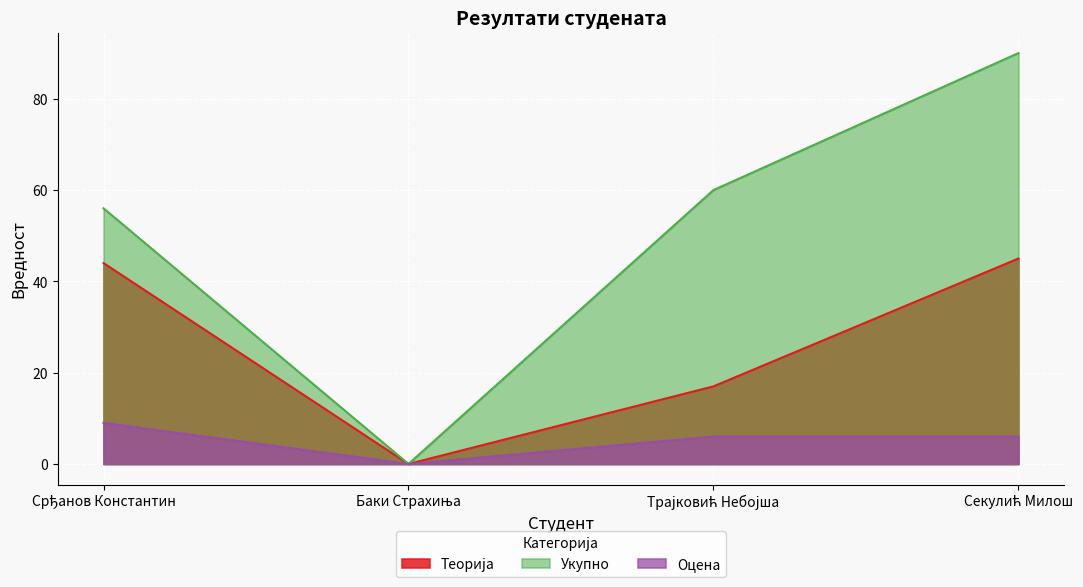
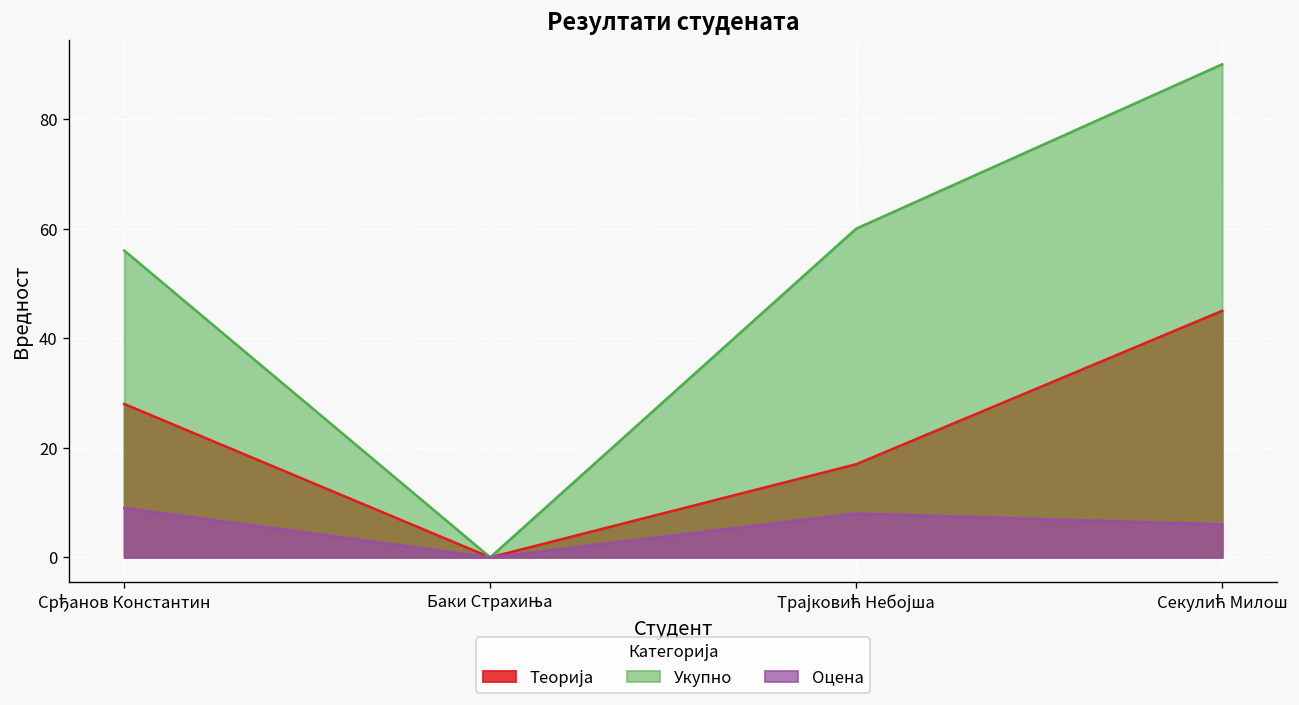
Теорија, Срђанов Константин: 44 -> 28
Оцена, Трајковић Небојша: 6 -> 8
